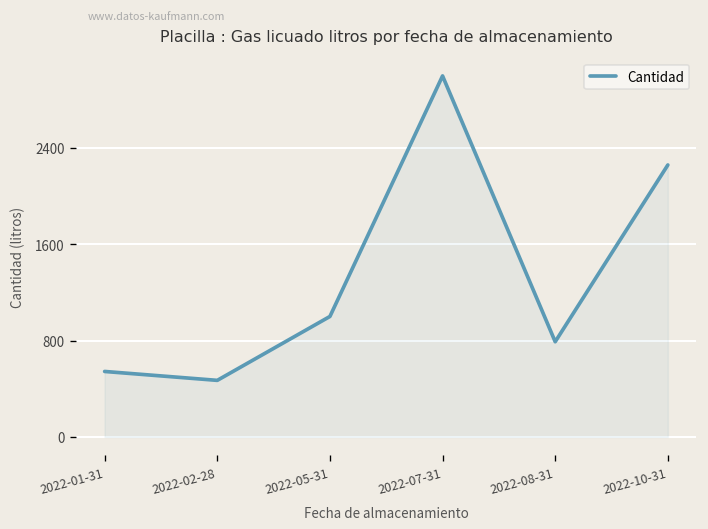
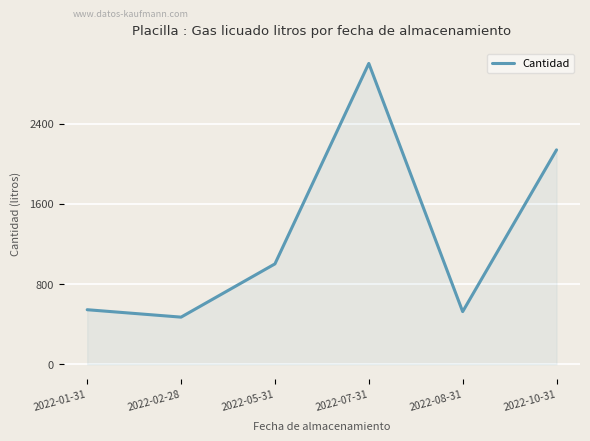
2022-08-31: 790 -> 530
2022-10-31: 2260 -> 2140
